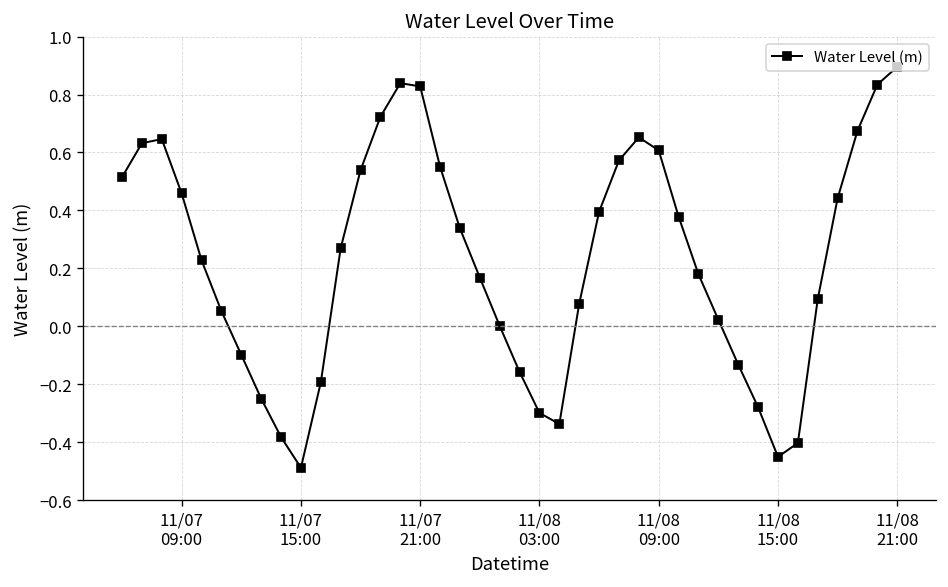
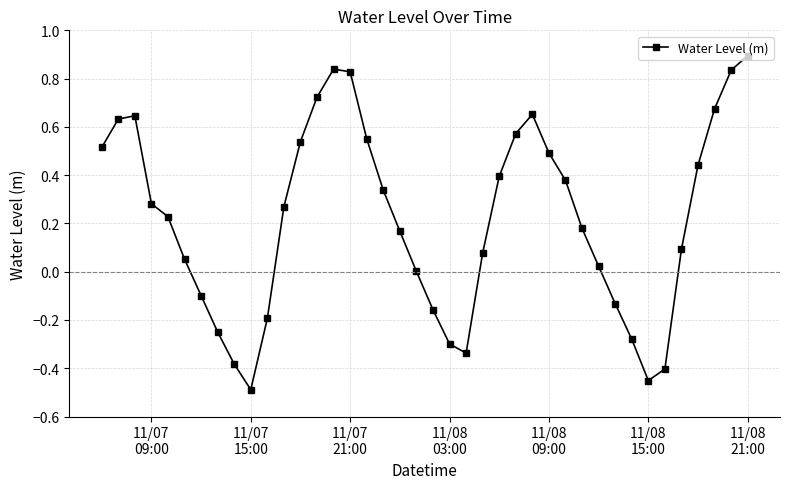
11/07 09:00: 0.46 -> 0.28
11/08 09:00: 0.61 -> 0.49
